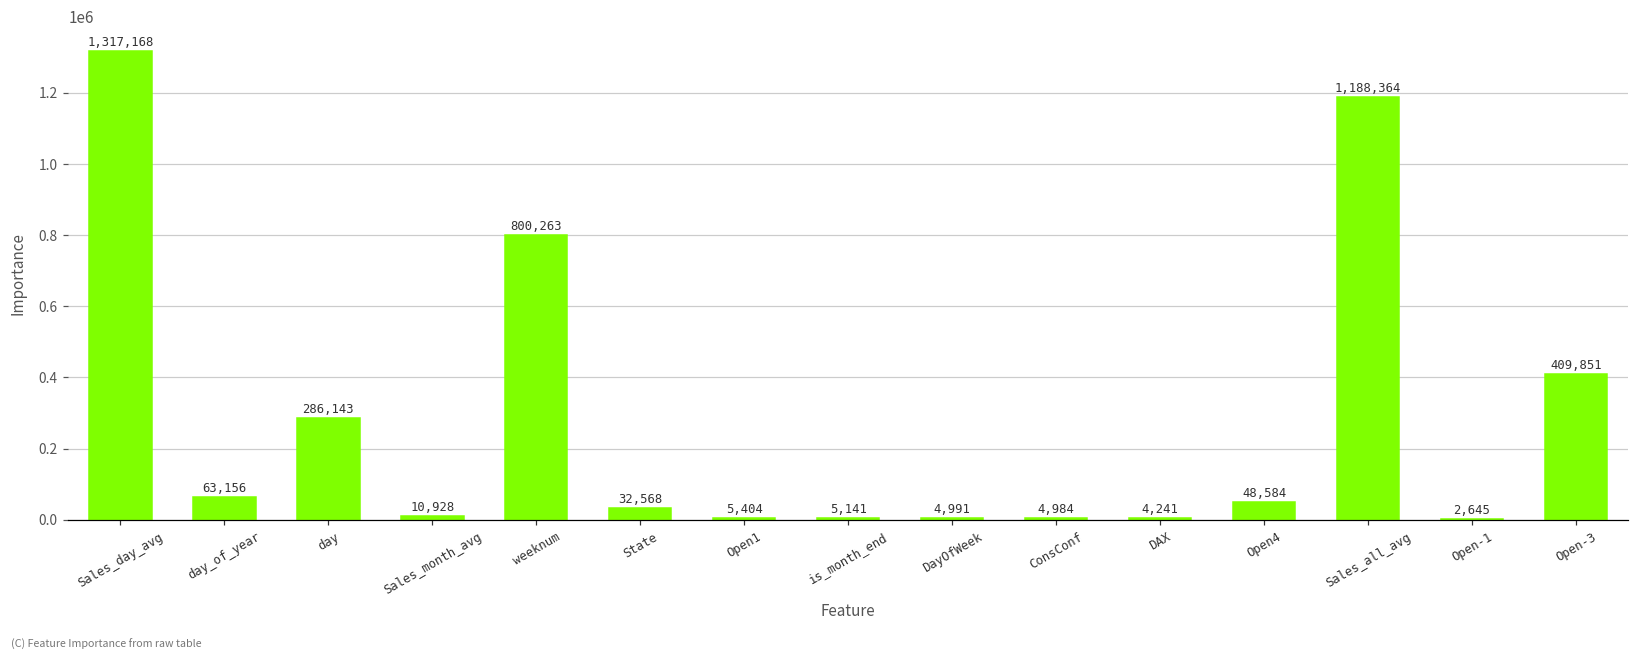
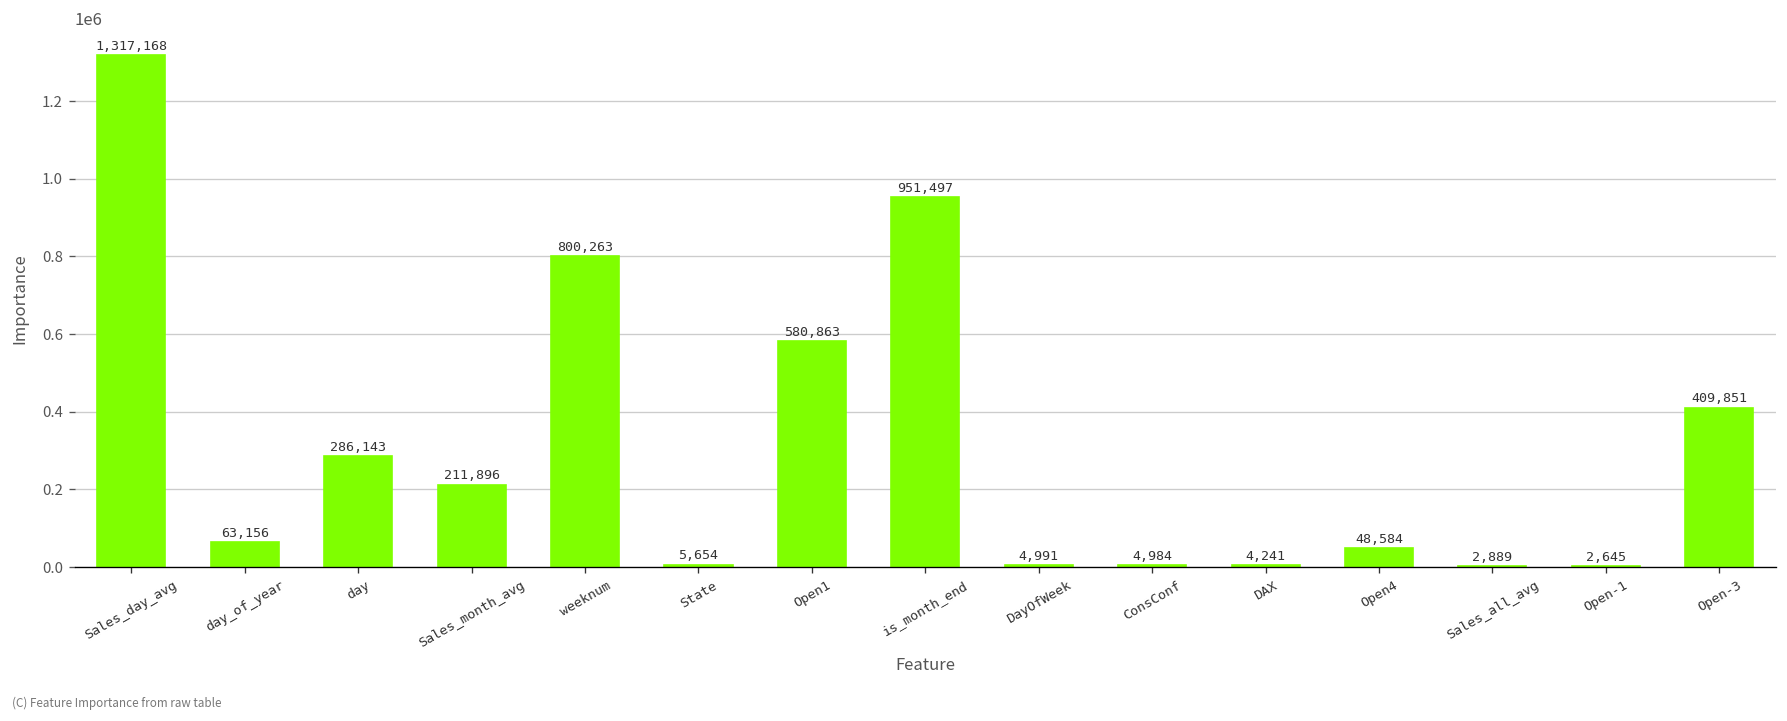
Sales_month_avg: 10,928 -> 211,896
State: 32,568 -> 5,654
Open1: 5,404 -> 580,863
is_month_end: 5,141 -> 951,497
Sales_all_avg: 1,188,364 -> 2,889
